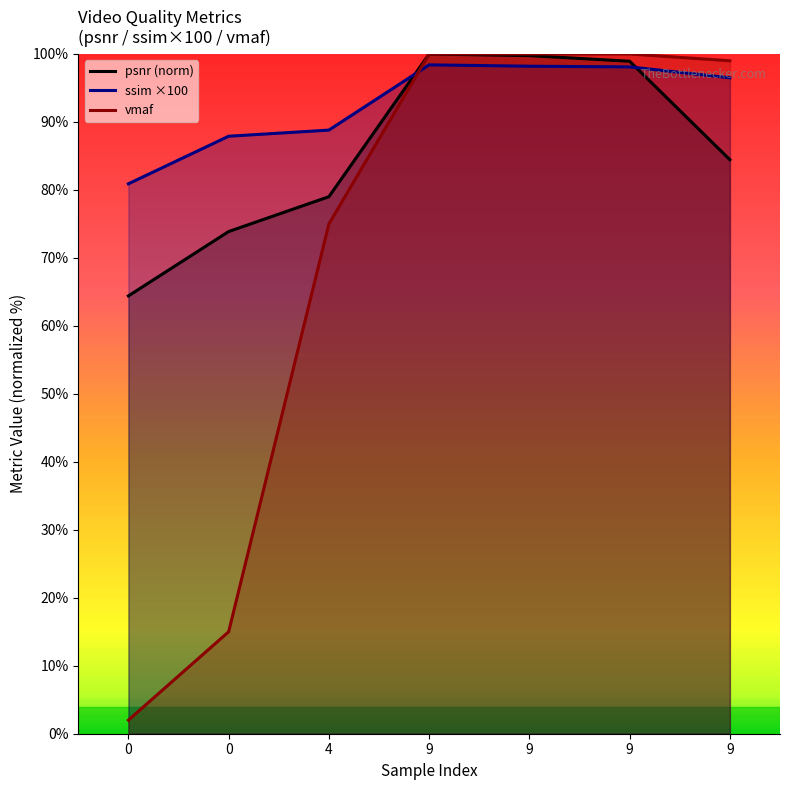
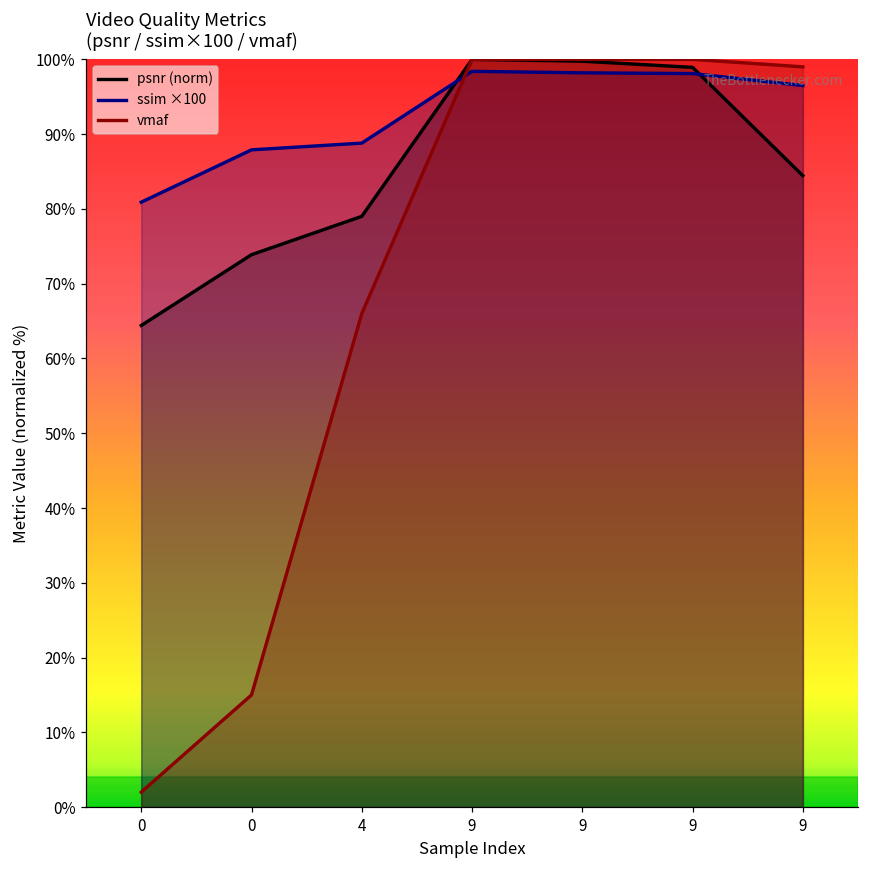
vmaf, 4: 75% -> 66%
